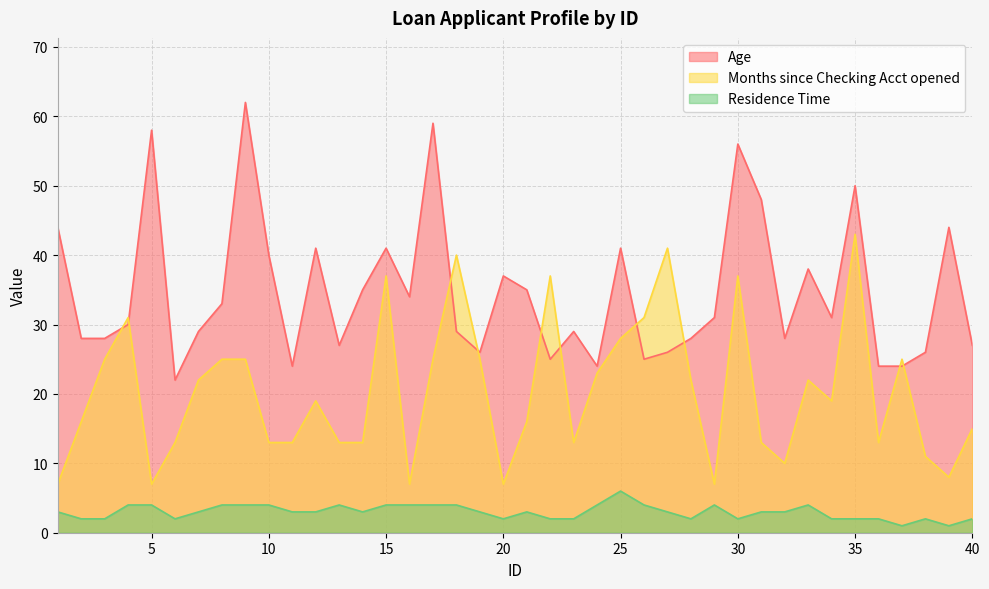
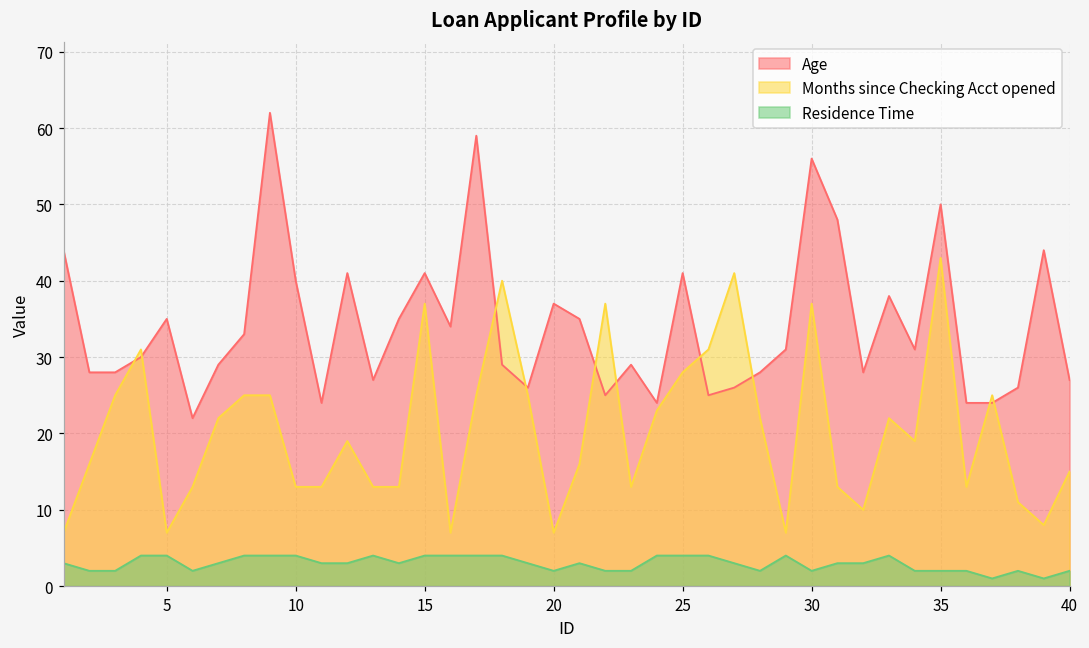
Age, 5: 58 -> 35
Residence Time, 25: 6 -> 4
